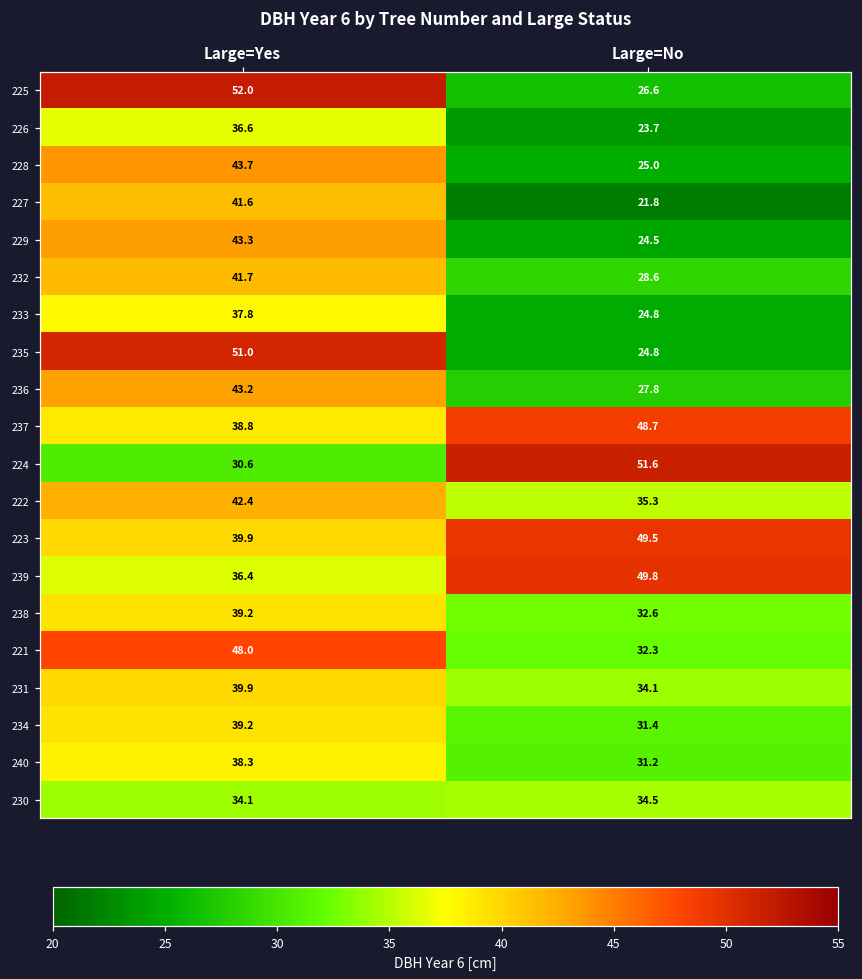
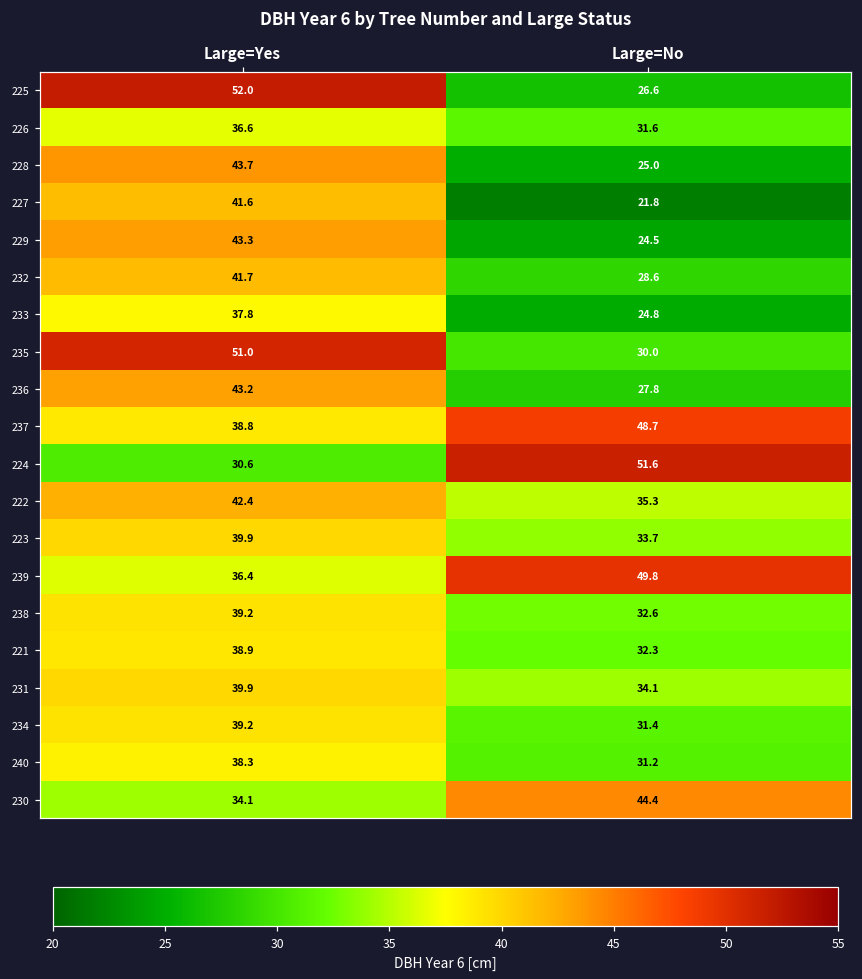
226, Large=No: 23.7 -> 31.6
235, Large=No: 24.8 -> 30.0
223, Large=No: 49.5 -> 33.7
221, Large=Yes: 48.0 -> 38.9
230, Large=No: 34.5 -> 44.4
